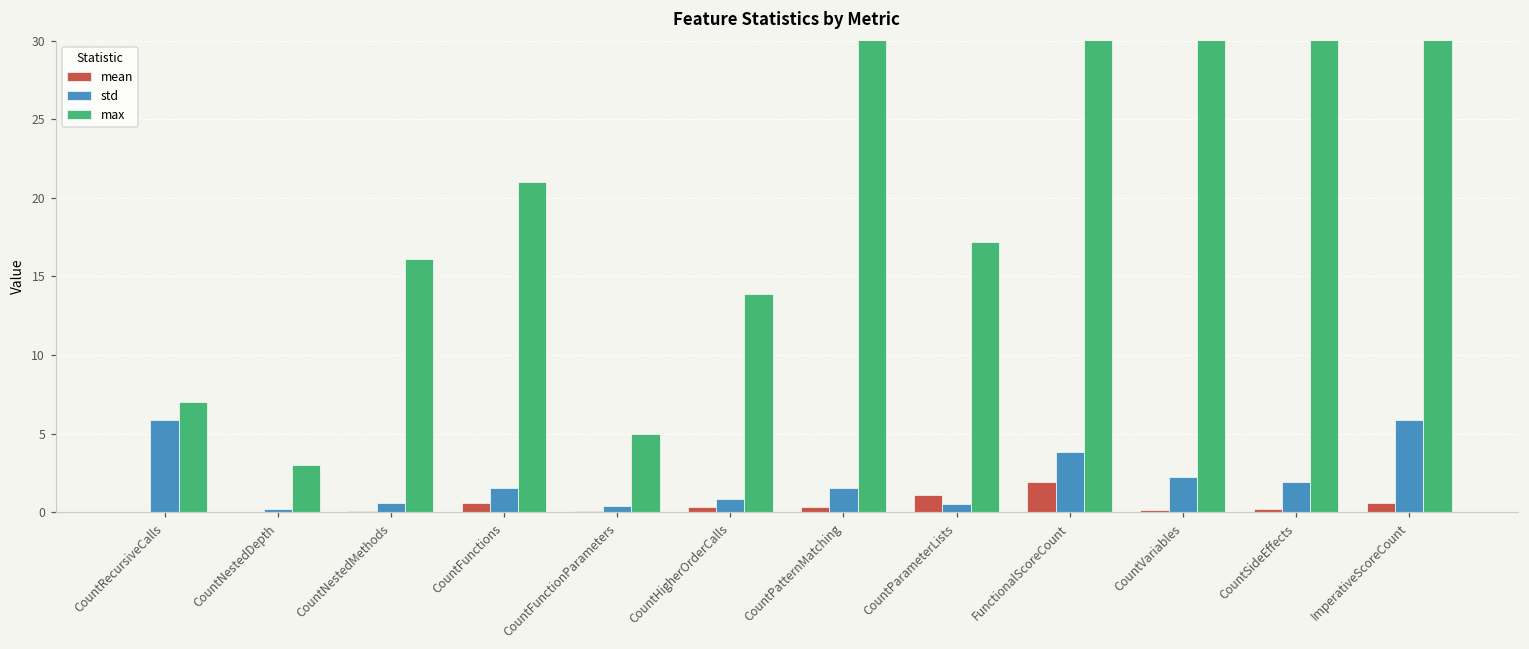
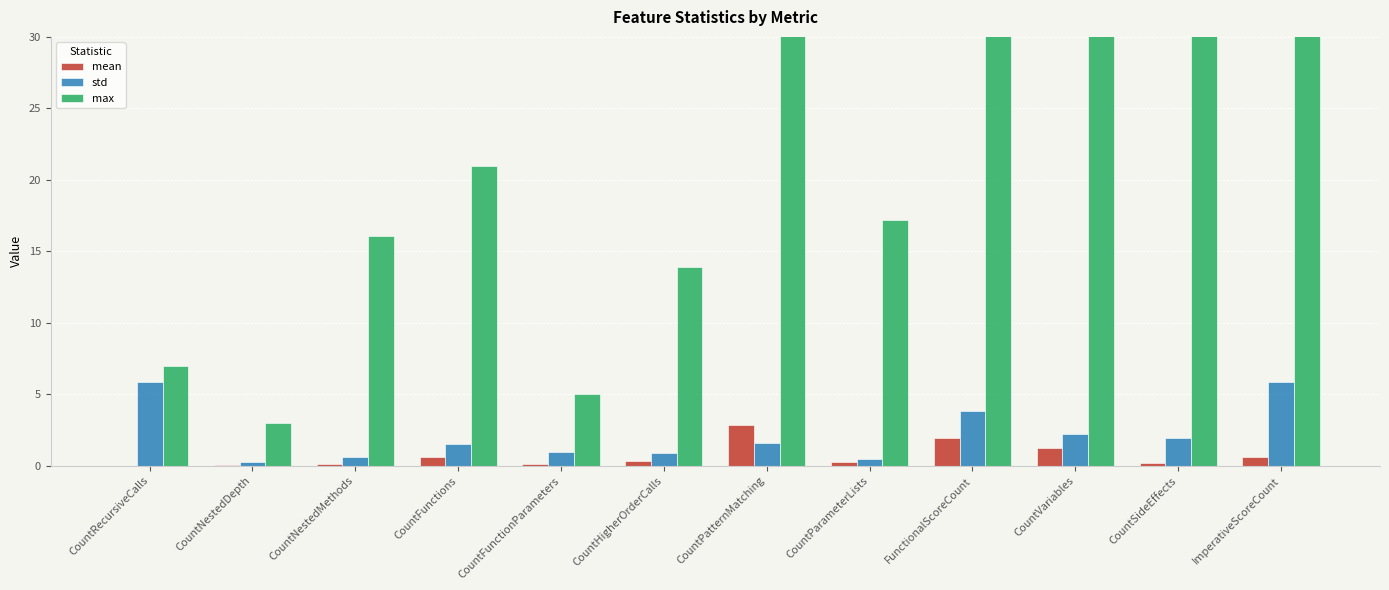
std, CountFunctionParameters: 0.4 -> 1.0
mean, CountPatternMatching: 0.4 -> 2.8
mean, CountParameterLists: 1.1 -> 0.2
mean, CountVariables: 0.2 -> 1.3
